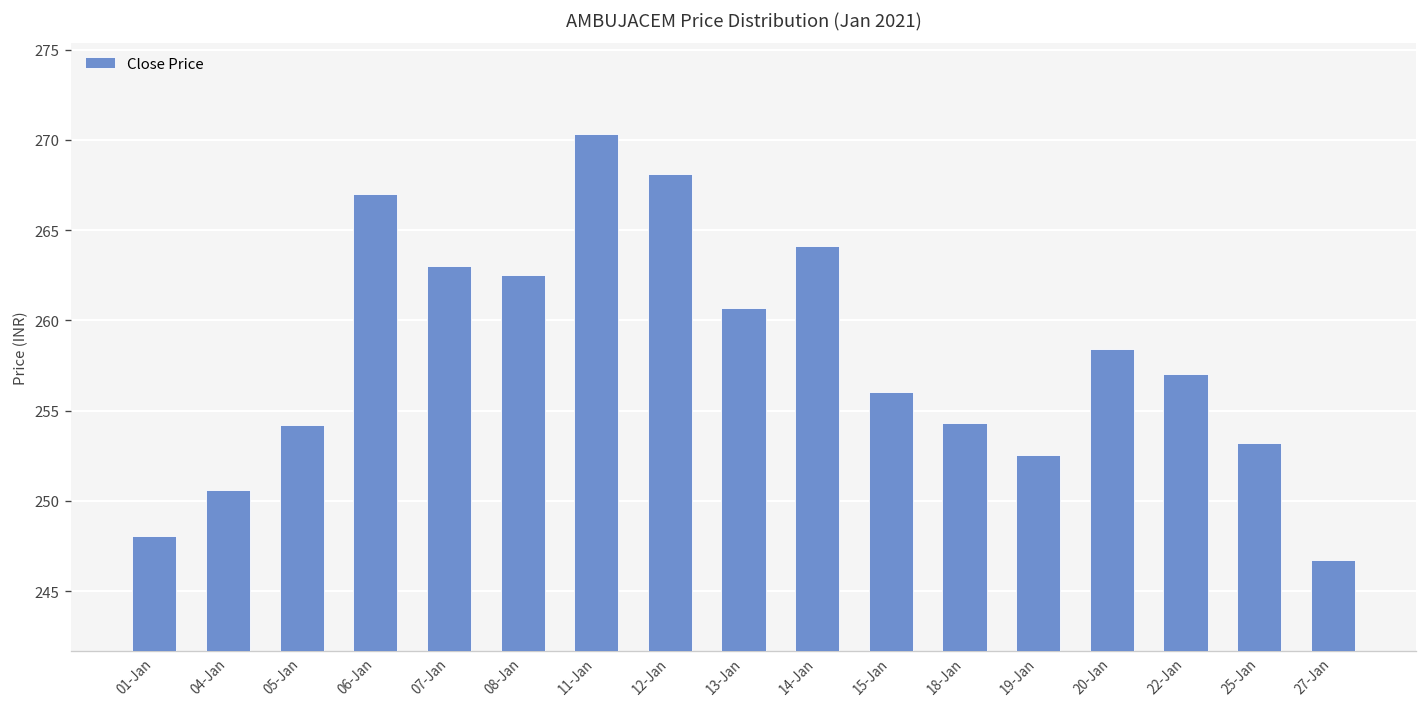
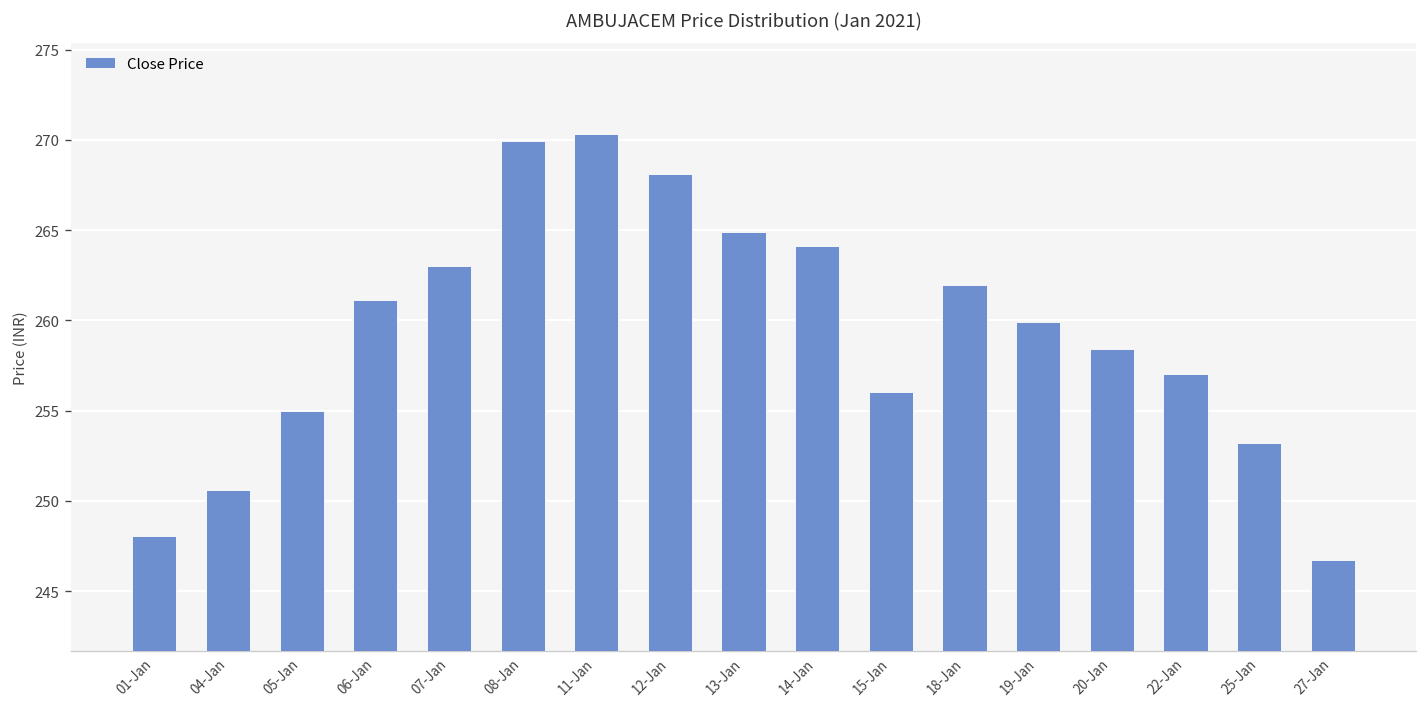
05-Jan: 254.2 -> 255.0
06-Jan: 267.0 -> 261.1
08-Jan: 262.5 -> 270.0
13-Jan: 260.7 -> 264.9
18-Jan: 254.3 -> 262.0
19-Jan: 252.6 -> 259.9
